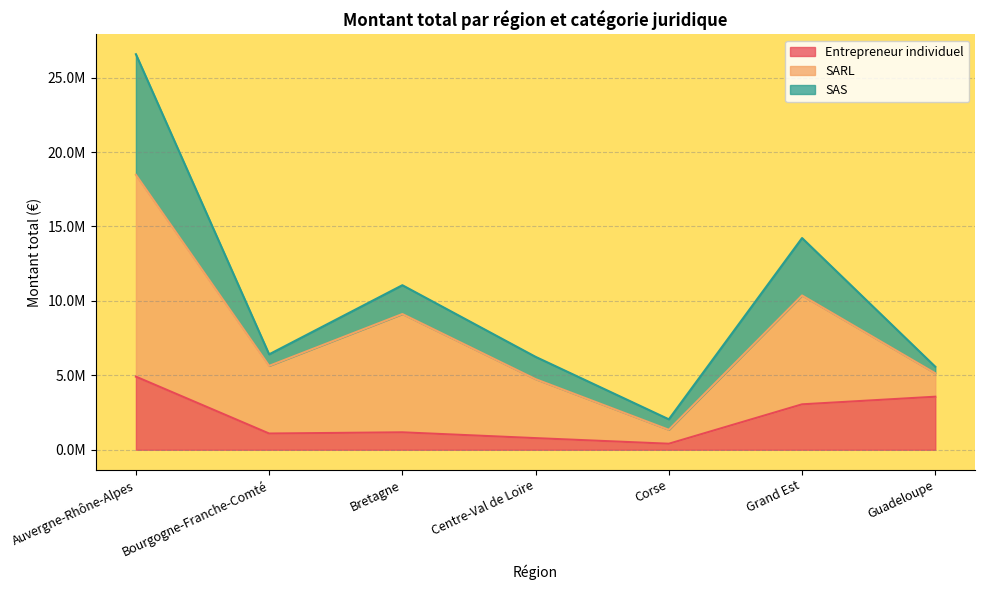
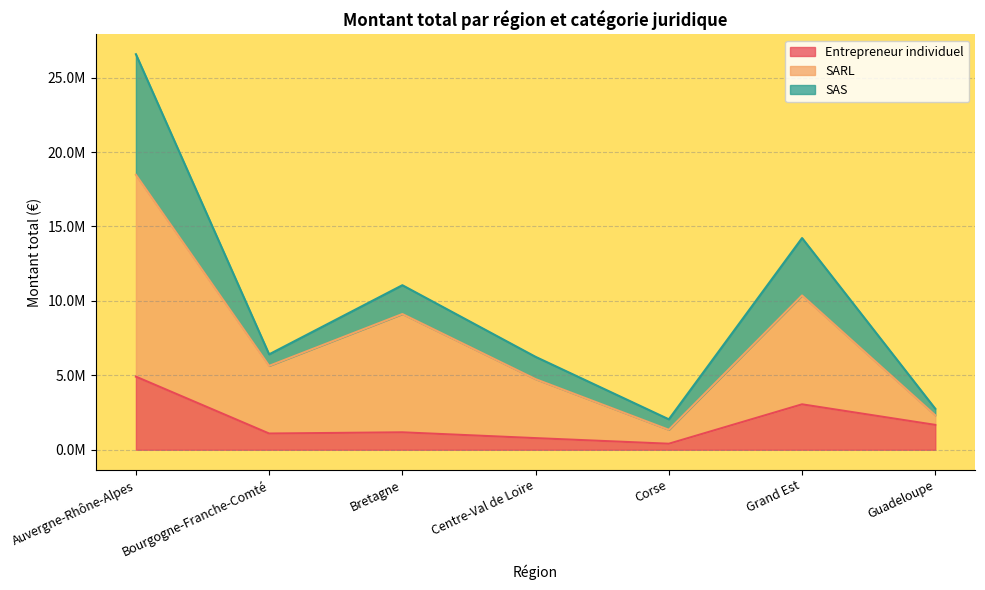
Entrepreneur individuel, Guadeloupe: 3600000 -> 1700000
SARL, Guadeloupe: 1600000 -> 600000
